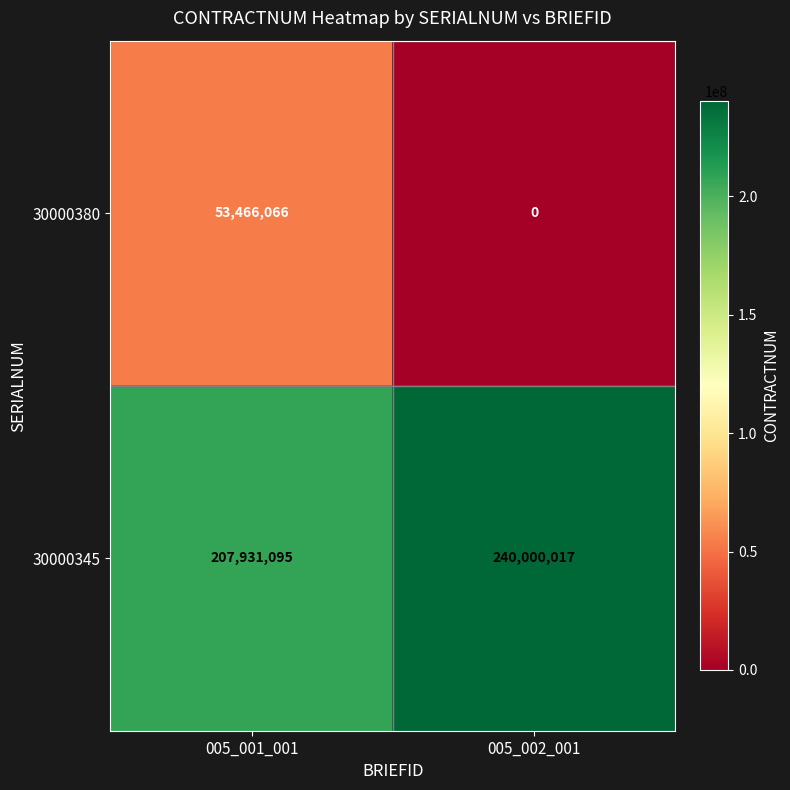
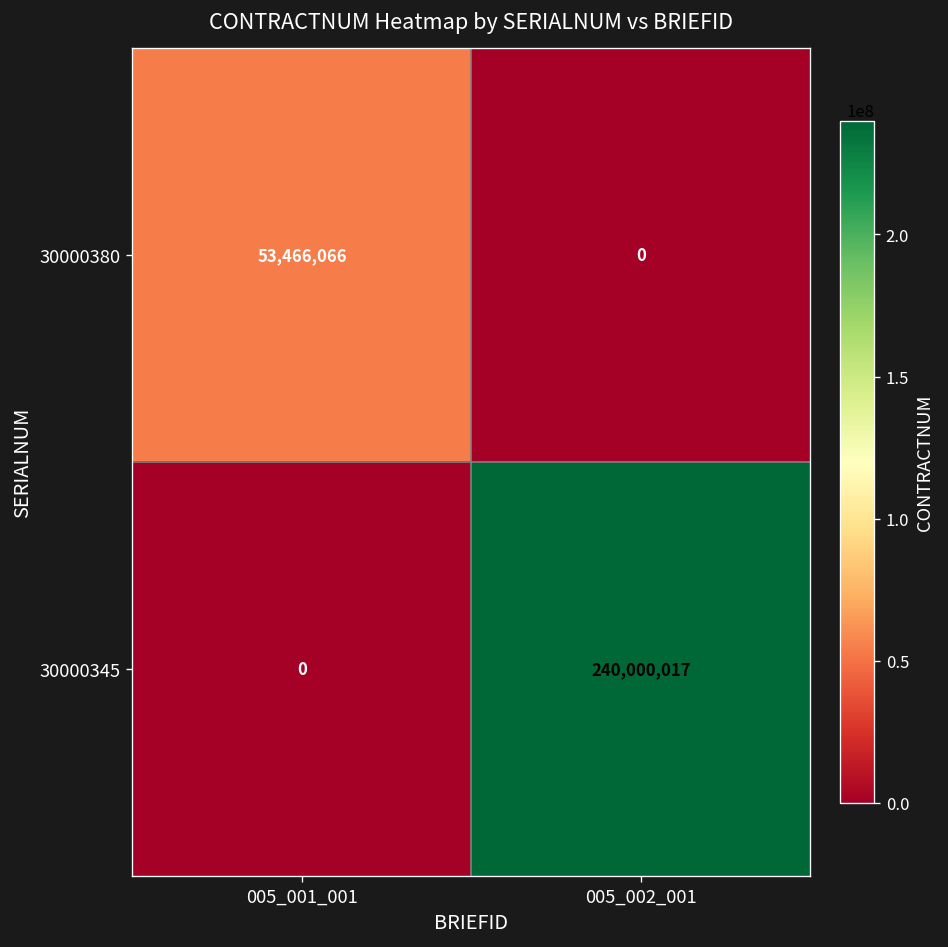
30000345, 005_001_001: 207,931,095 -> 0
